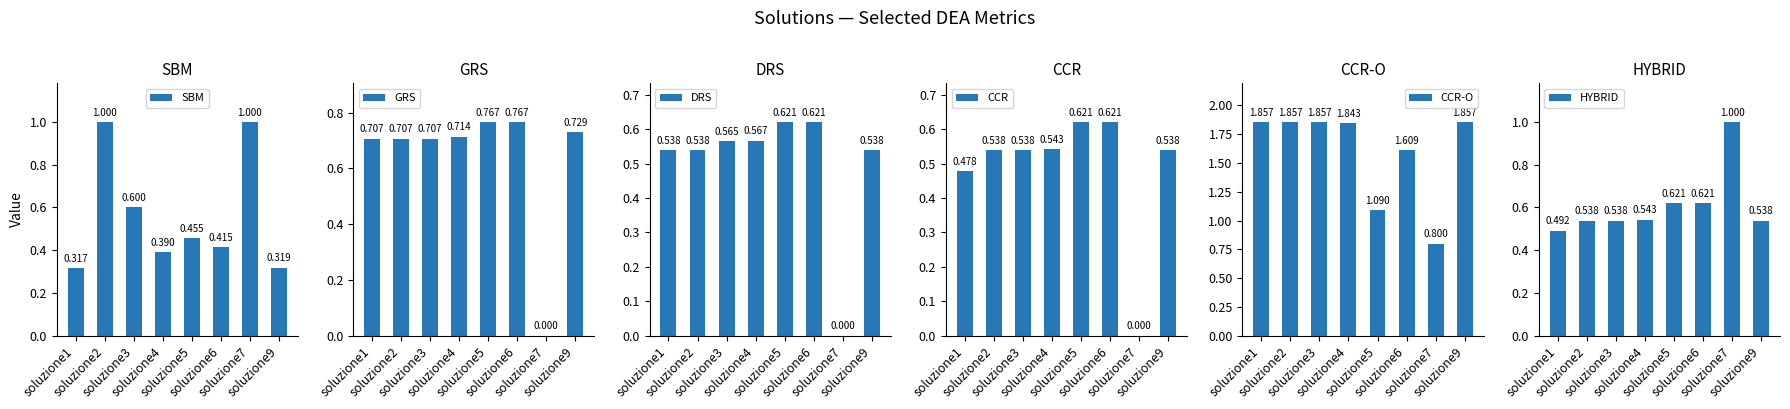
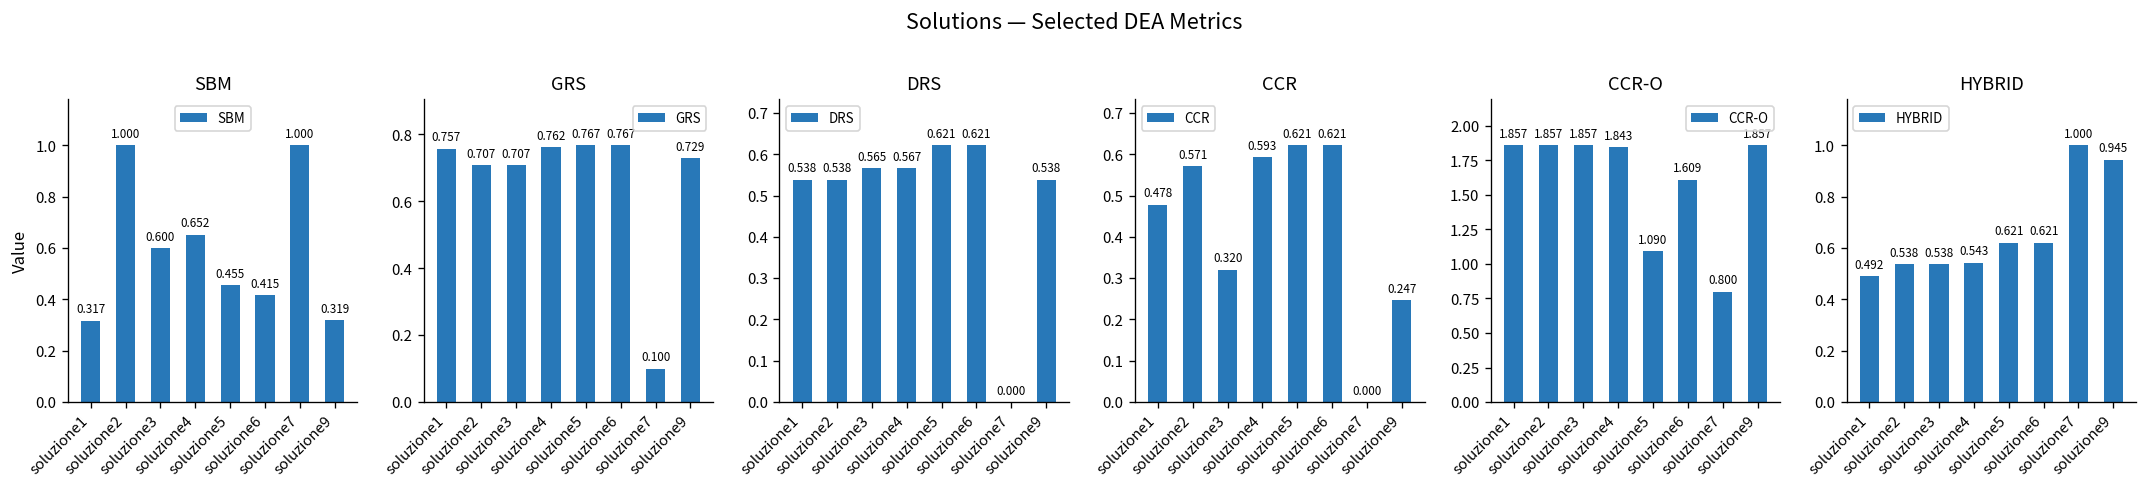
SBM, soluzione4: 0.390 -> 0.652
GRS, soluzione1: 0.707 -> 0.757
GRS, soluzione4: 0.714 -> 0.762
GRS, soluzione7: 0.000 -> 0.100
CCR, soluzione2: 0.538 -> 0.571
CCR, soluzione3: 0.538 -> 0.320
CCR, soluzione4: 0.543 -> 0.593
CCR, soluzione9: 0.538 -> 0.247
HYBRID, soluzione9: 0.538 -> 0.945
